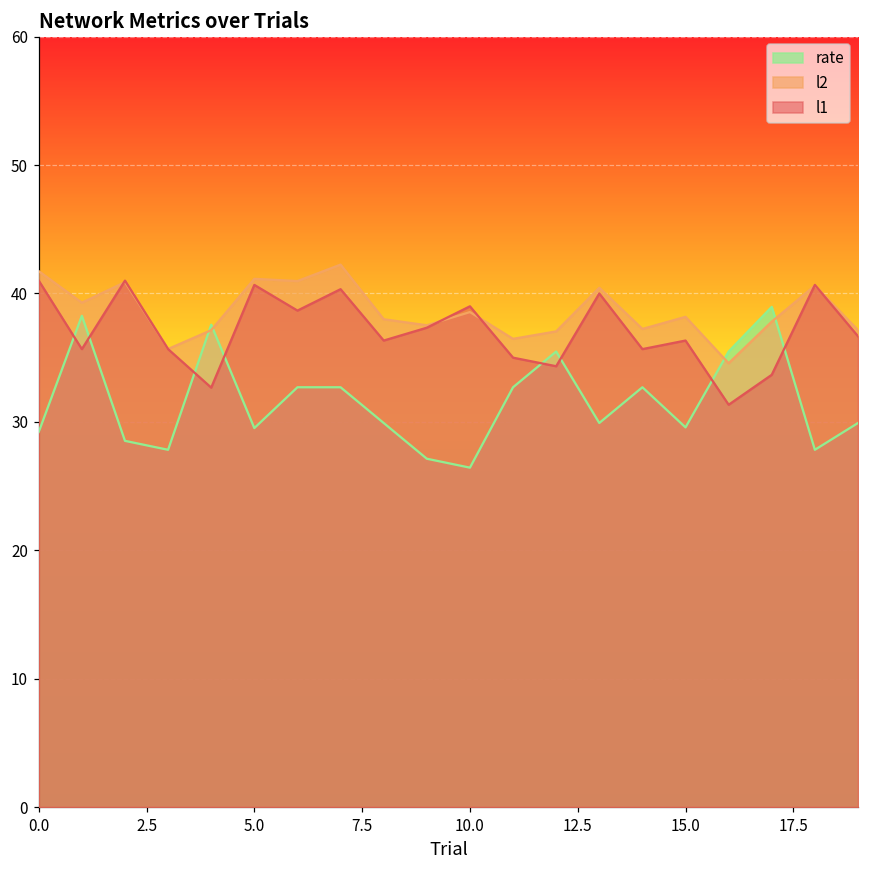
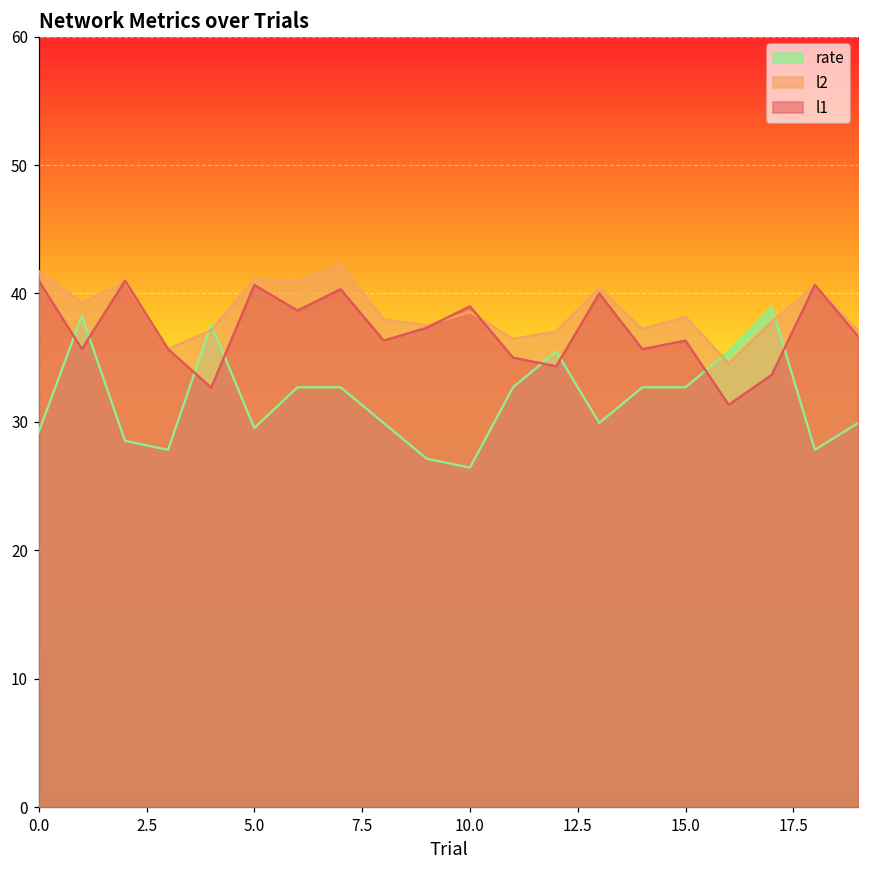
rate, 15.0: 29.6 -> 32.7
